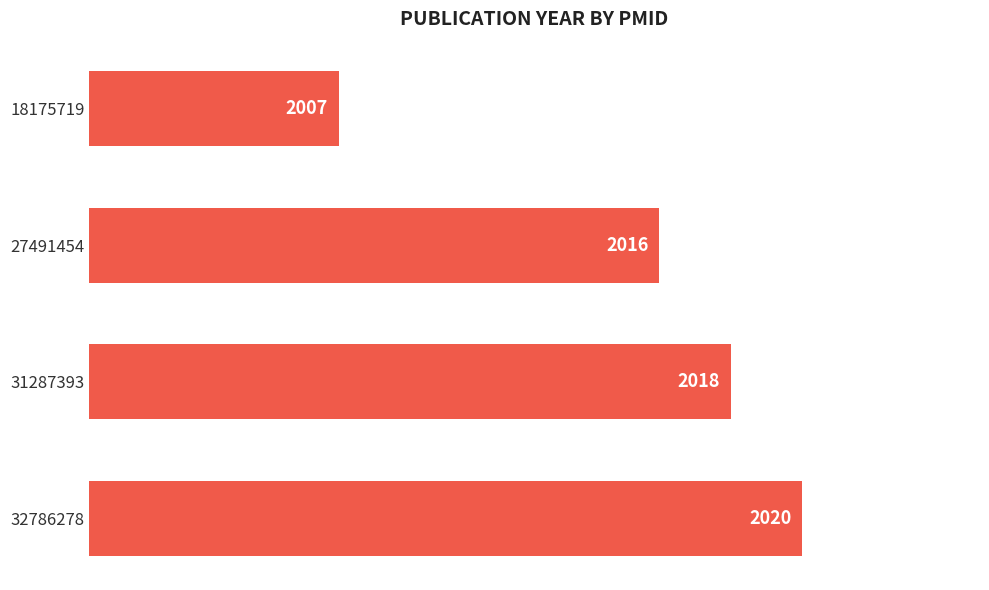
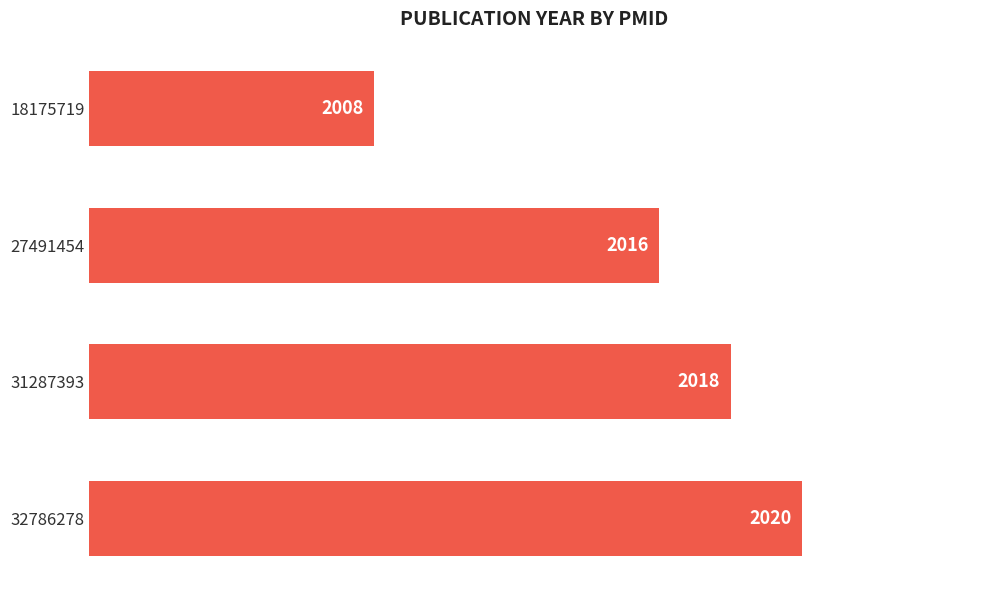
18175719: 2007 -> 2008
